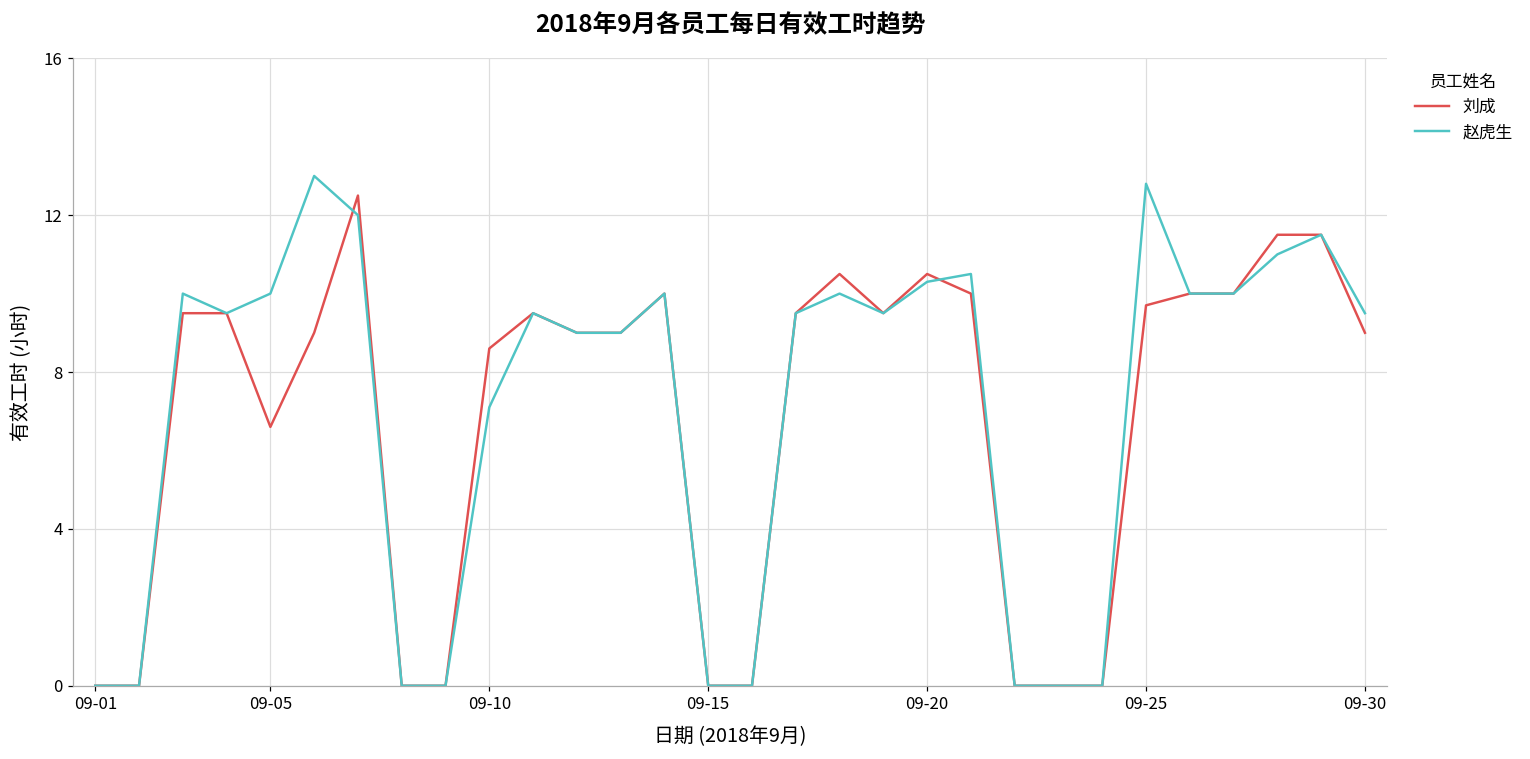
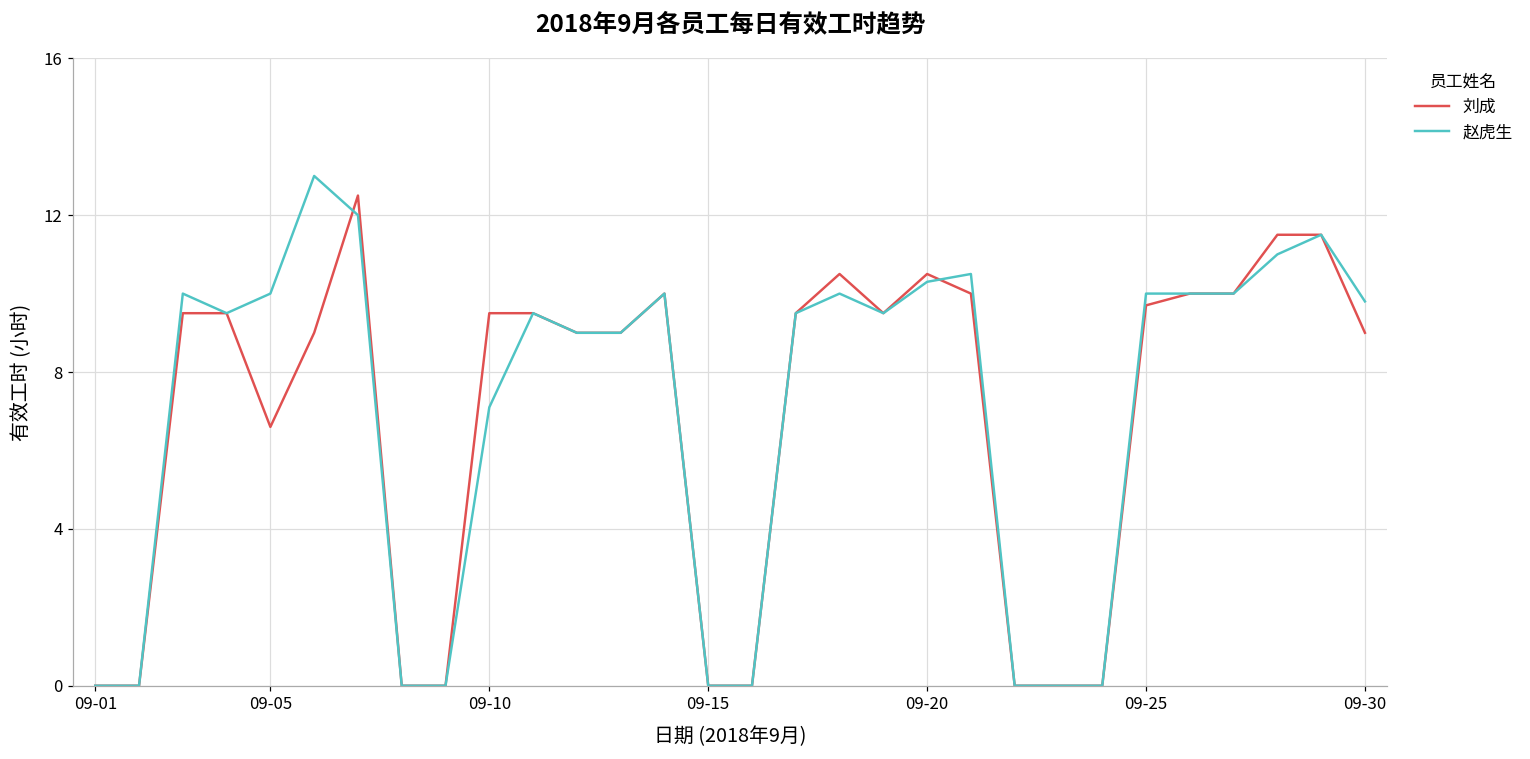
刘成, 09-10: 8.6 -> 9.5
赵虎生, 09-25: 12.8 -> 10.0
赵虎生, 09-30: 9.5 -> 9.8
